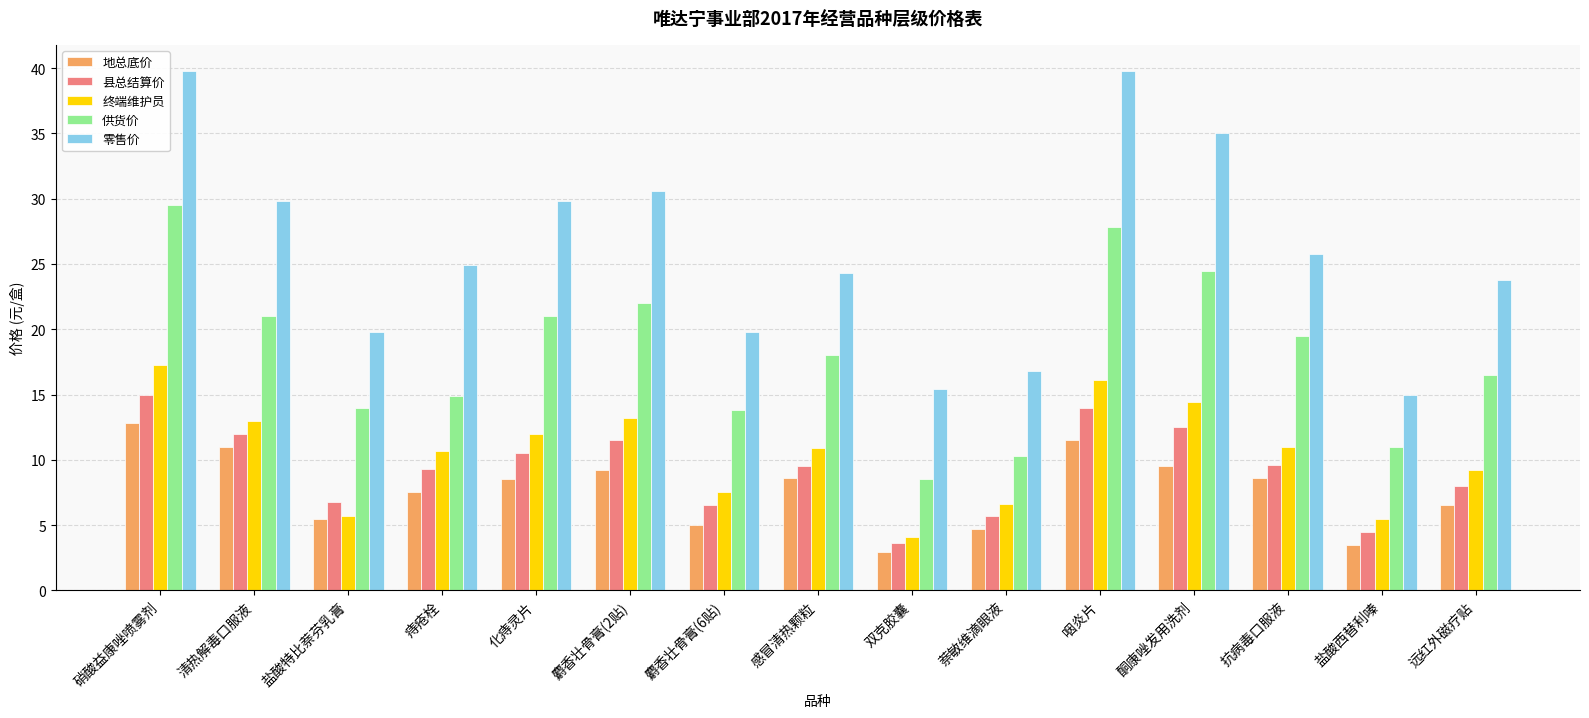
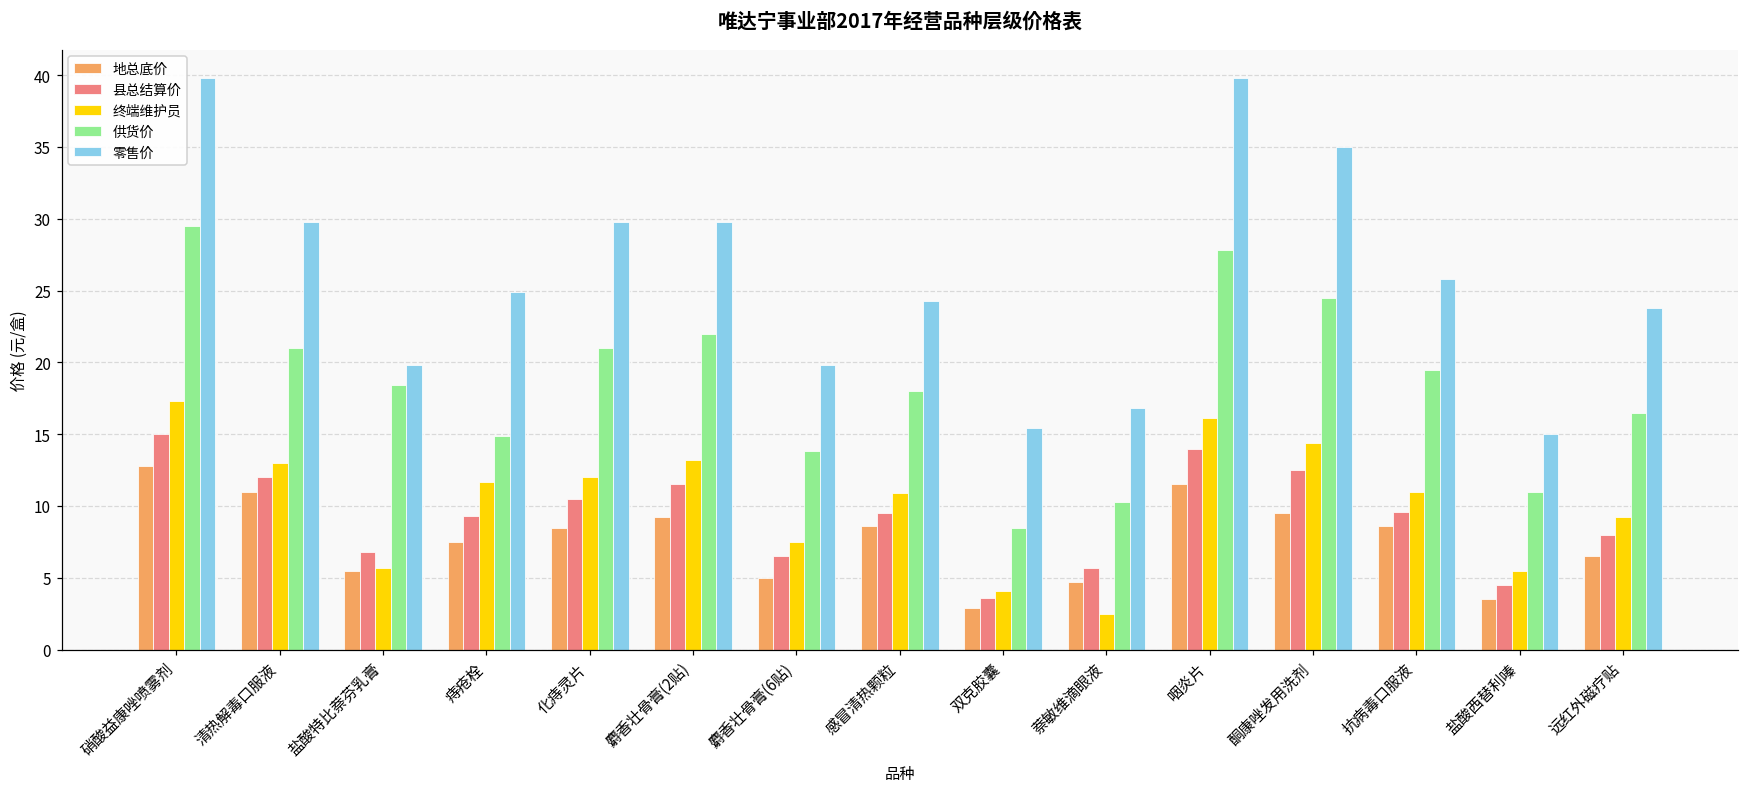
供货价, 盐酸特比萘芬乳膏: 14.0 -> 18.4
终端维护员, 痔疮栓: 10.7 -> 11.7
零售价, 麝香壮骨膏(2贴): 30.6 -> 29.8
终端维护员, 萘敏维滴眼液: 6.6 -> 2.5
